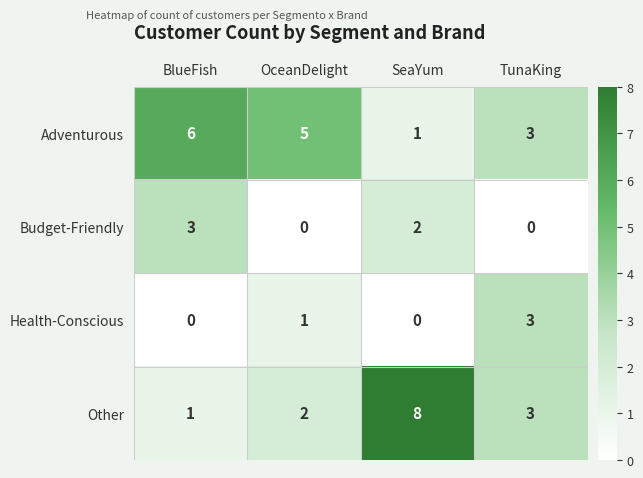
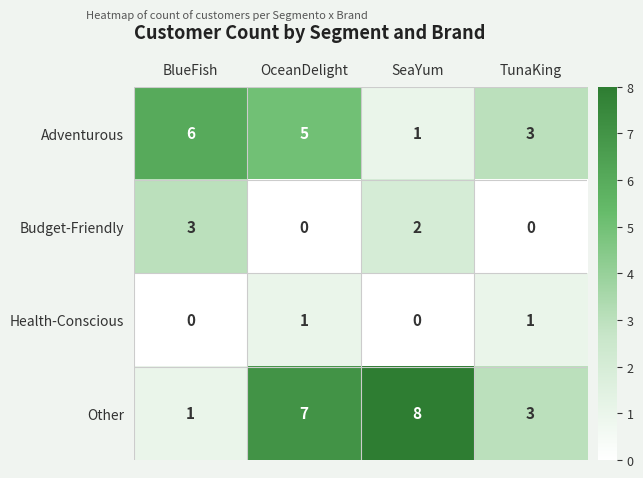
Health-Conscious, TunaKing: 3 -> 1
Other, OceanDelight: 2 -> 7
